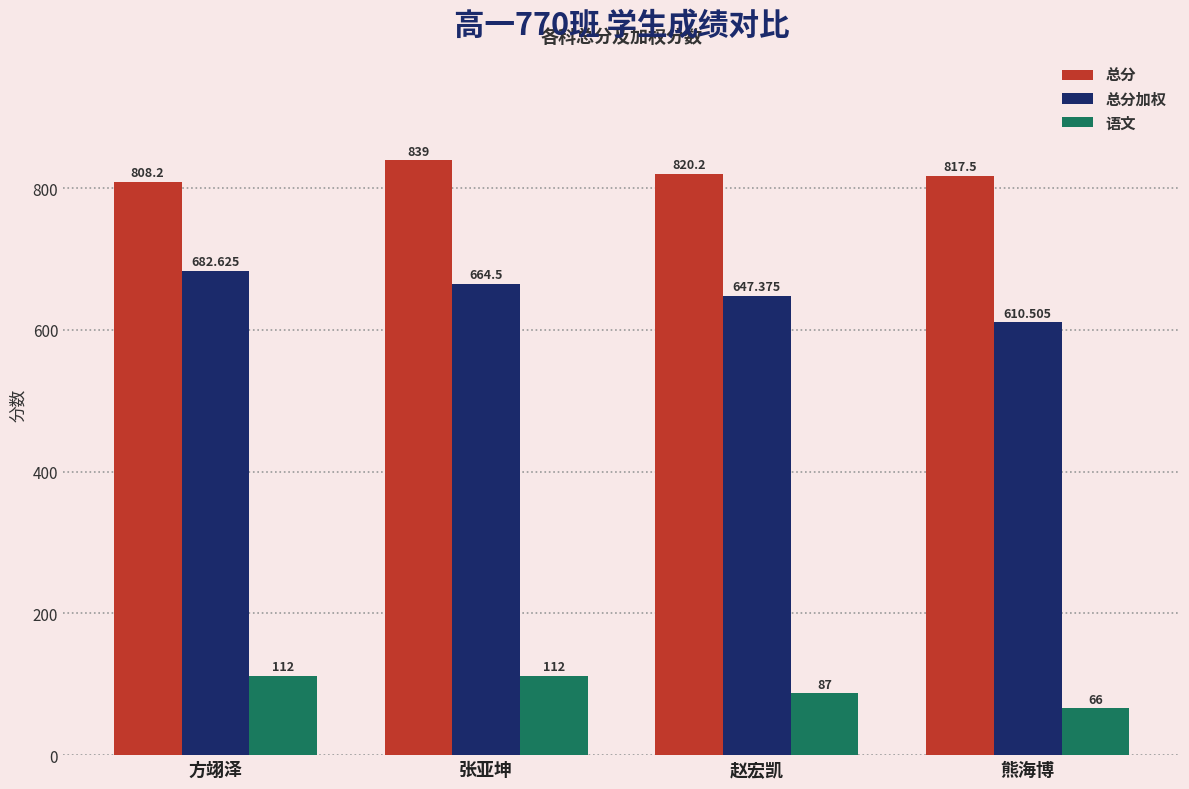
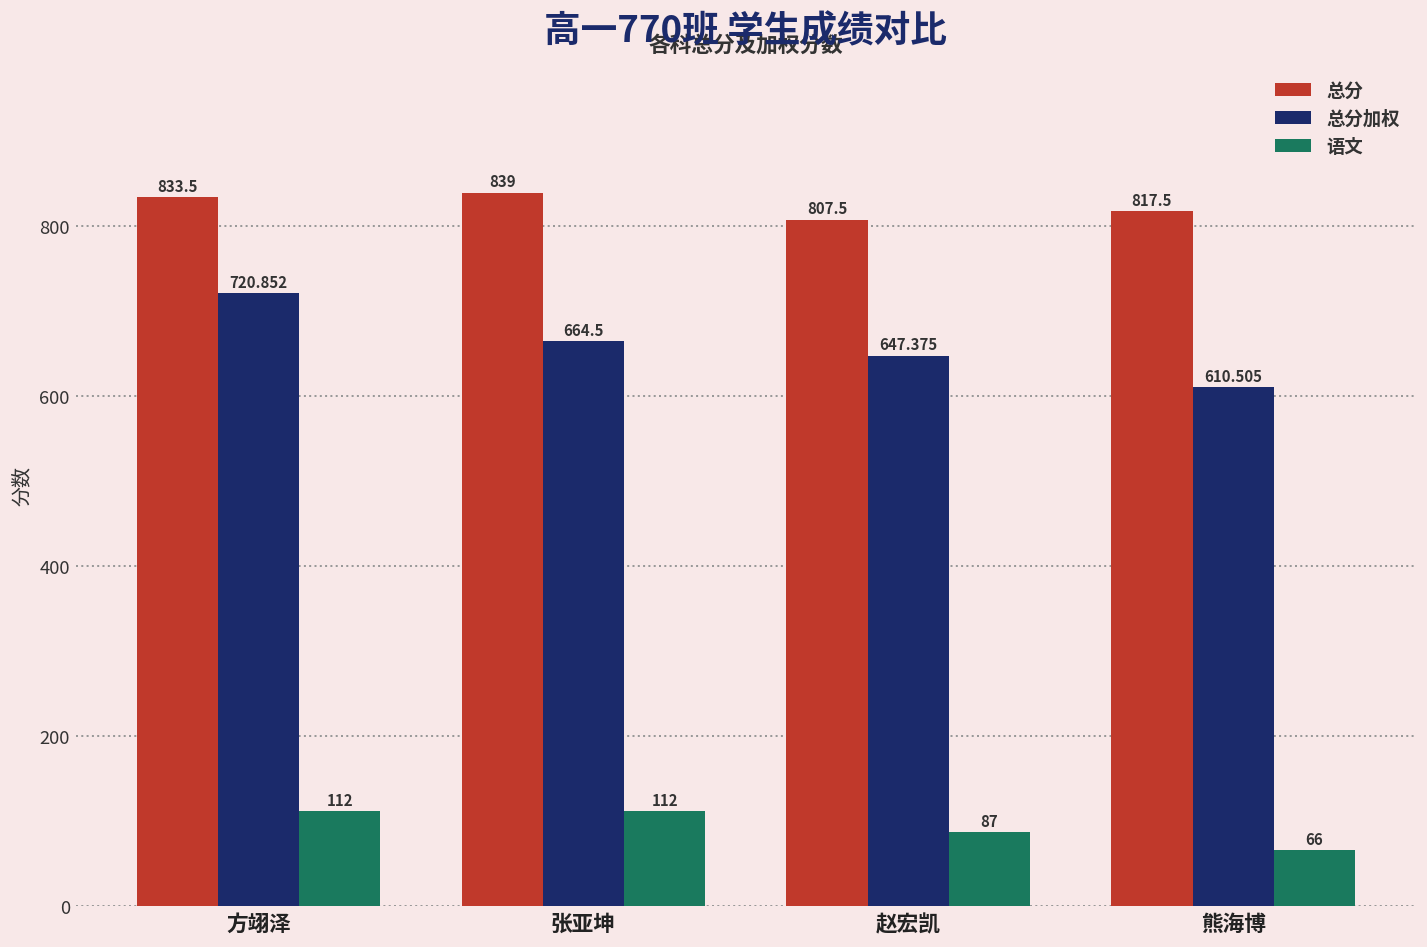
总分, 方翊泽: 808.2 -> 833.5
总分加权, 方翊泽: 682.625 -> 720.852
总分, 赵宏凯: 820.2 -> 807.5
